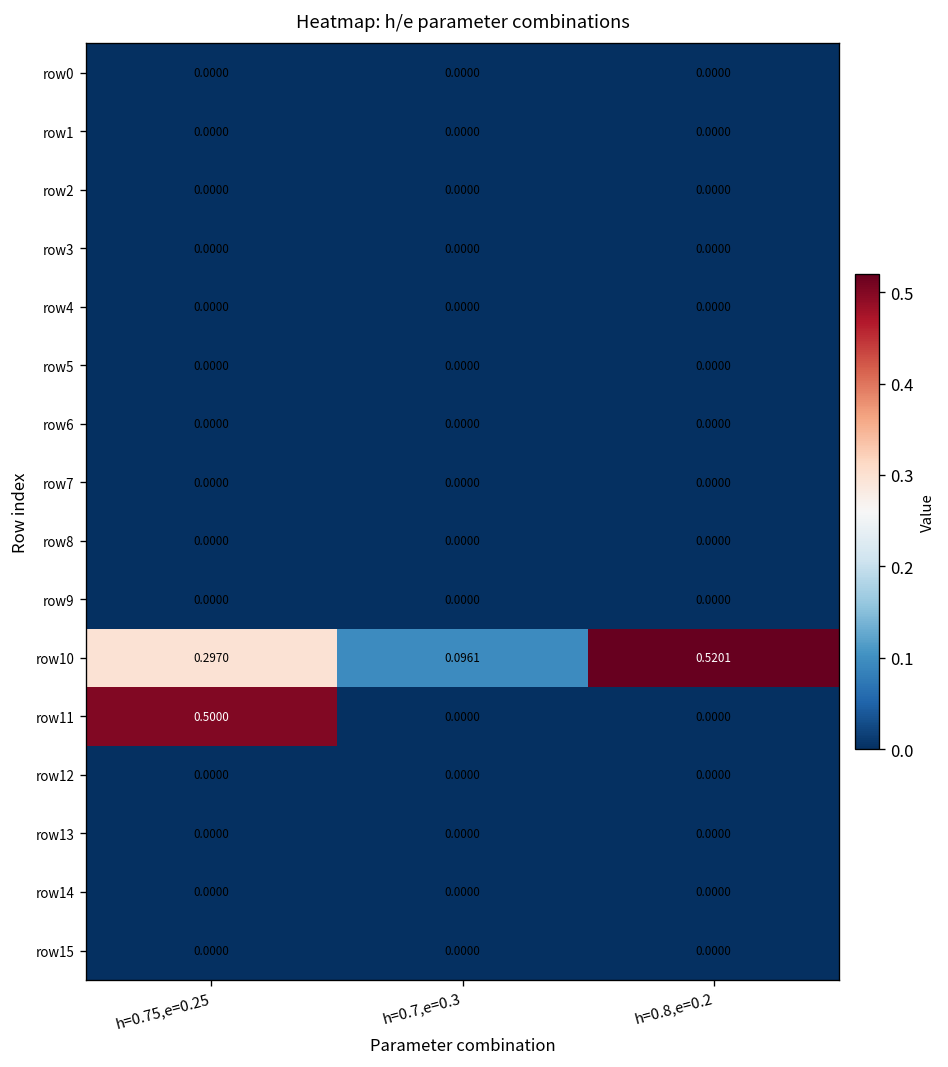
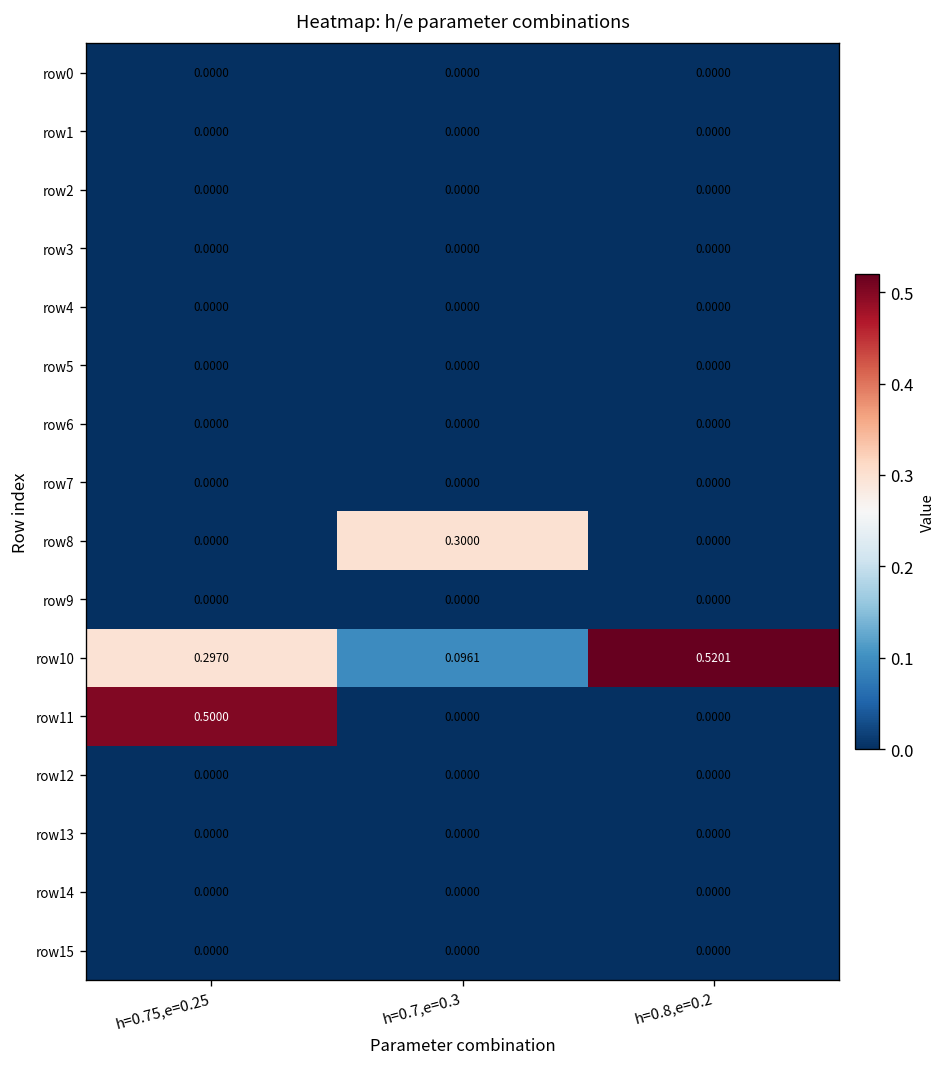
row8, h=0.7,e=0.3: 0.0000 -> 0.3000
